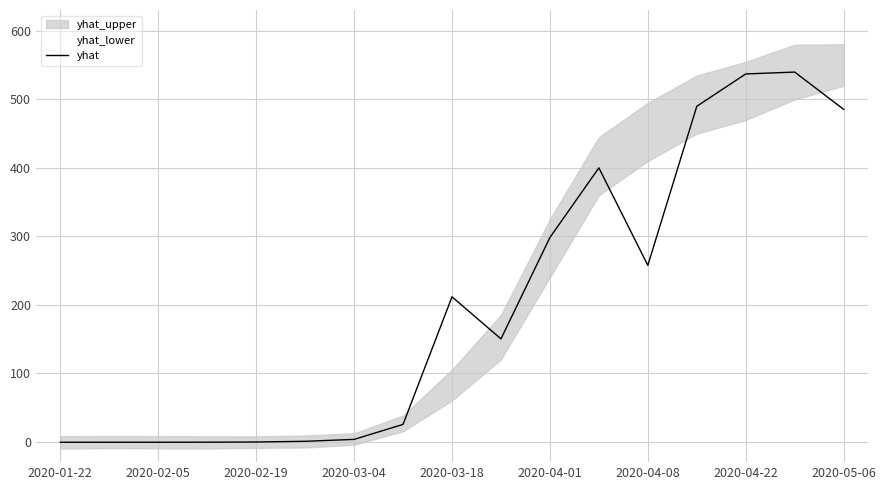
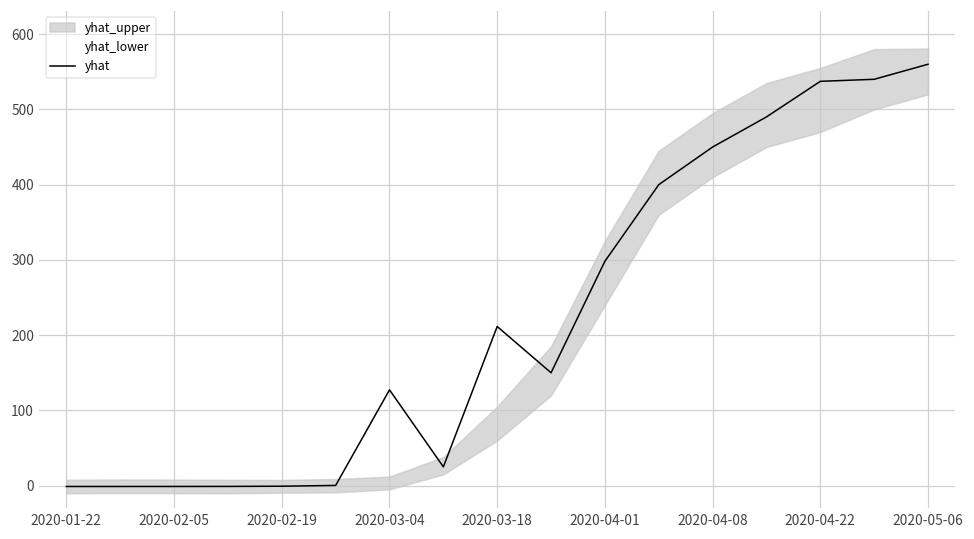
yhat, 2020-03-04: 0 -> 130
yhat, 2020-04-08: 260 -> 450
yhat, 2020-05-06: 490 -> 560
